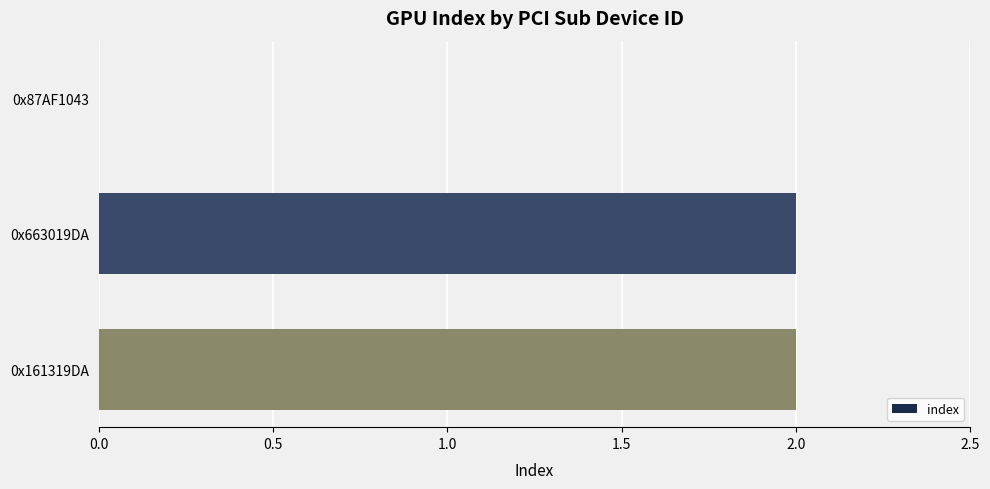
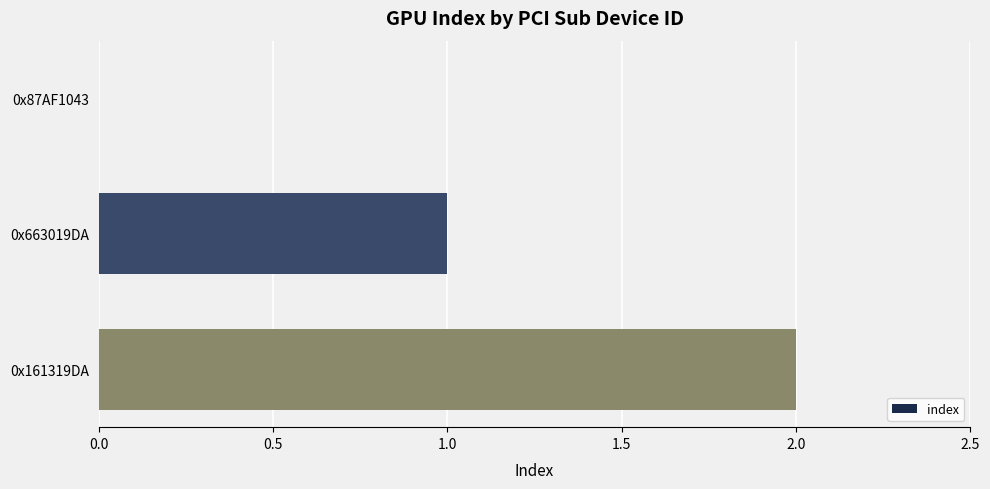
0x663019DA: 2 -> 1
